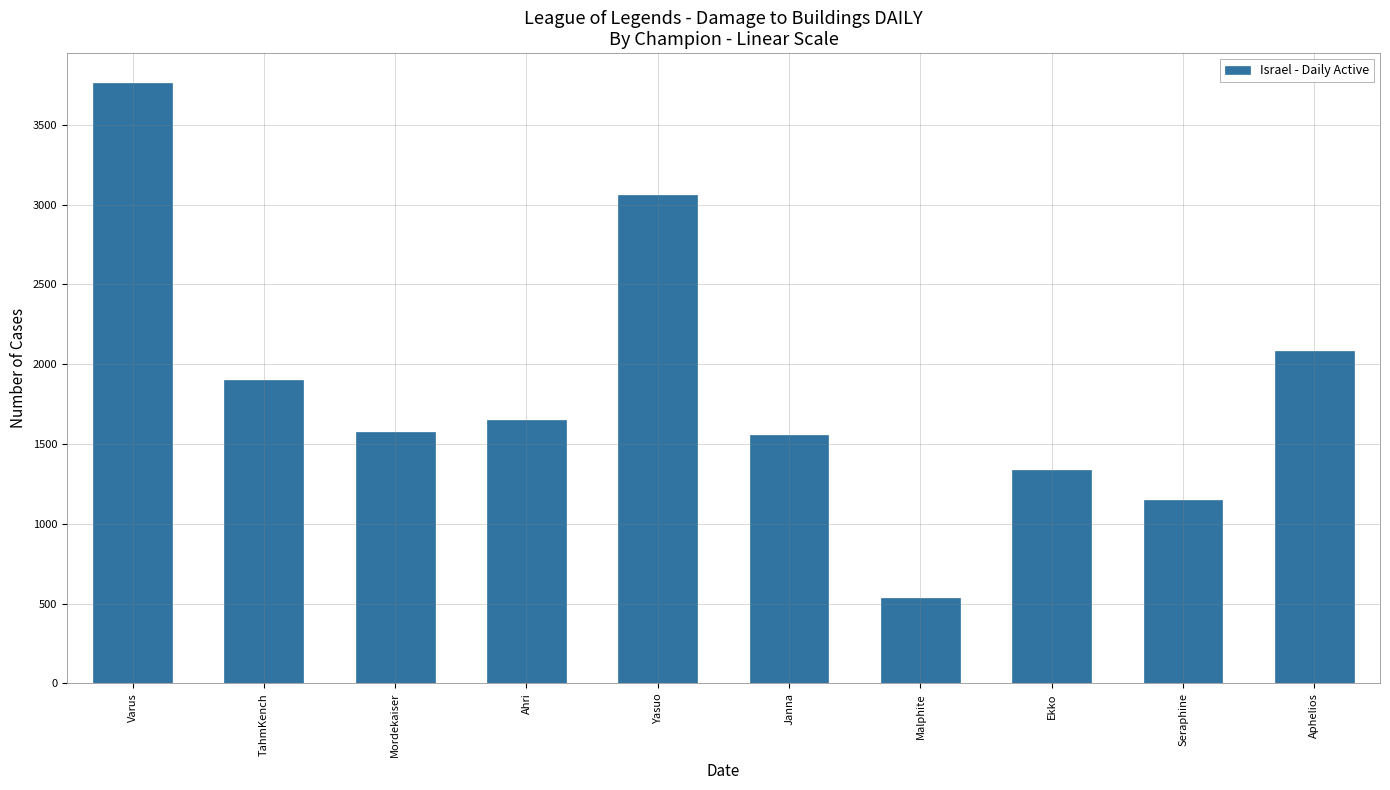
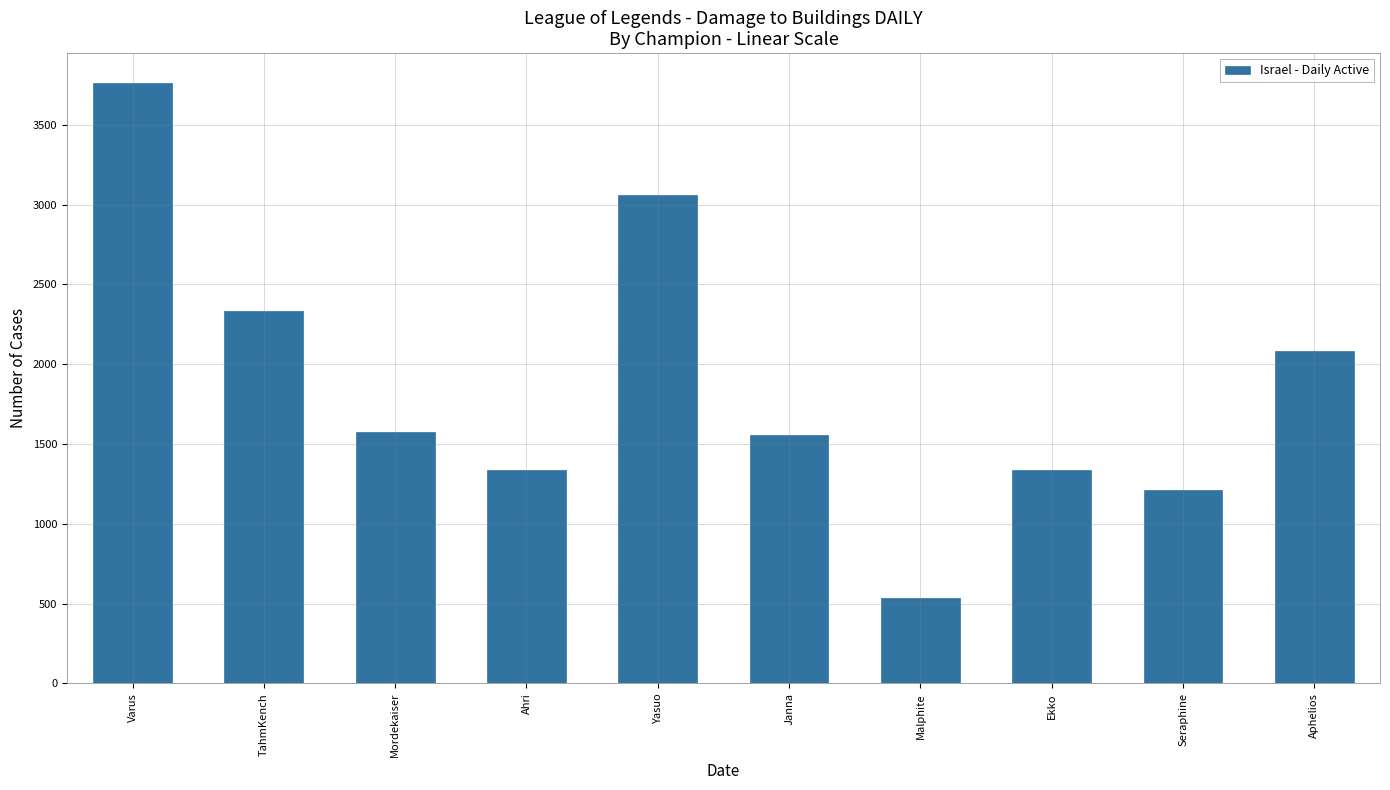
TahmKench: 1900 -> 2340
Ahri: 1650 -> 1340
Seraphine: 1150 -> 1210
